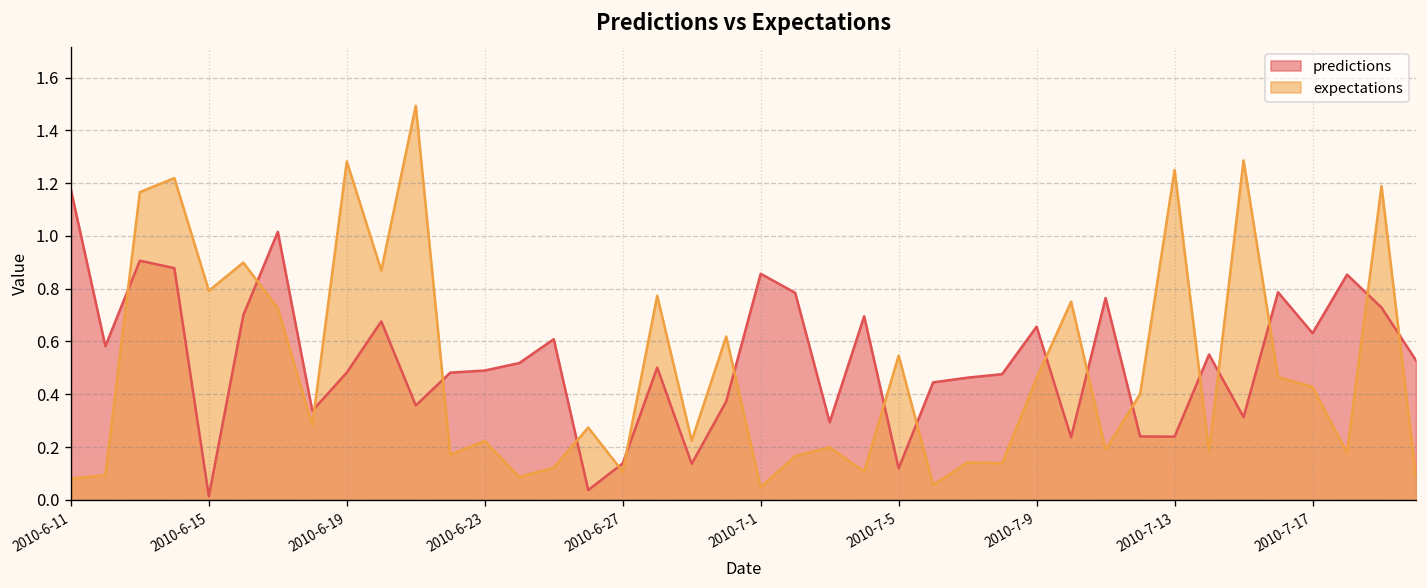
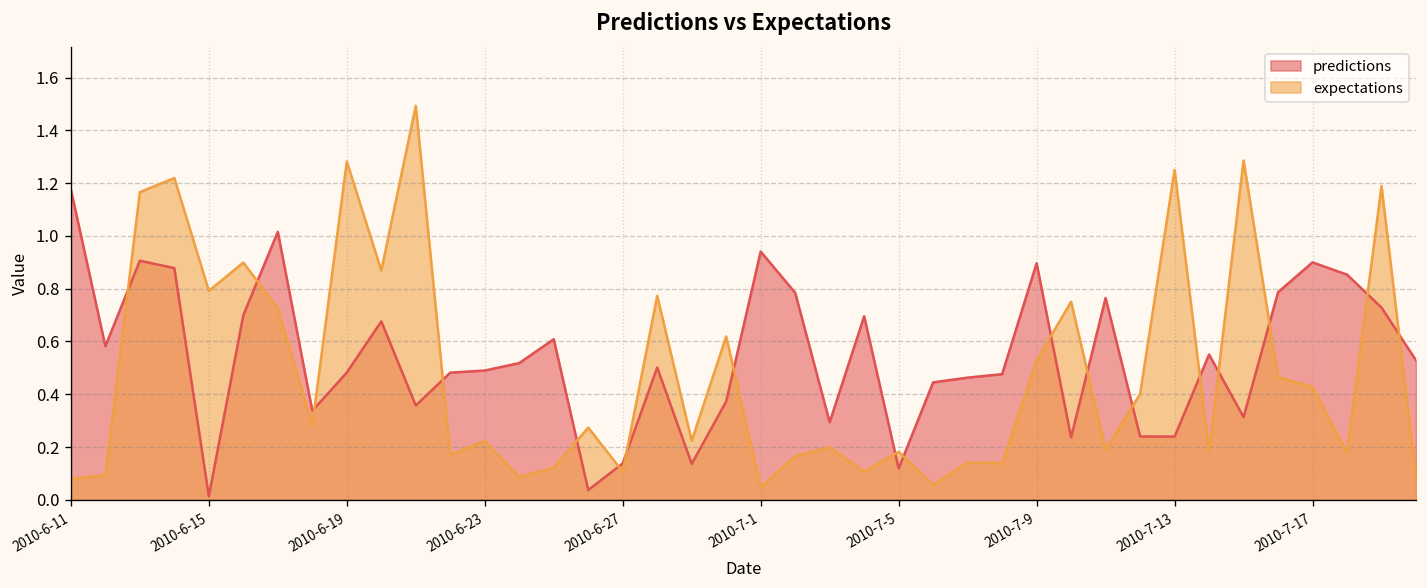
predictions, 2010-7-1: 0.86 -> 0.94
expectations, 2010-7-5: 0.55 -> 0.18
predictions, 2010-7-9: 0.66 -> 0.90
expectations, 2010-7-9: 0.46 -> 0.53
predictions, 2010-7-17: 0.63 -> 0.90
